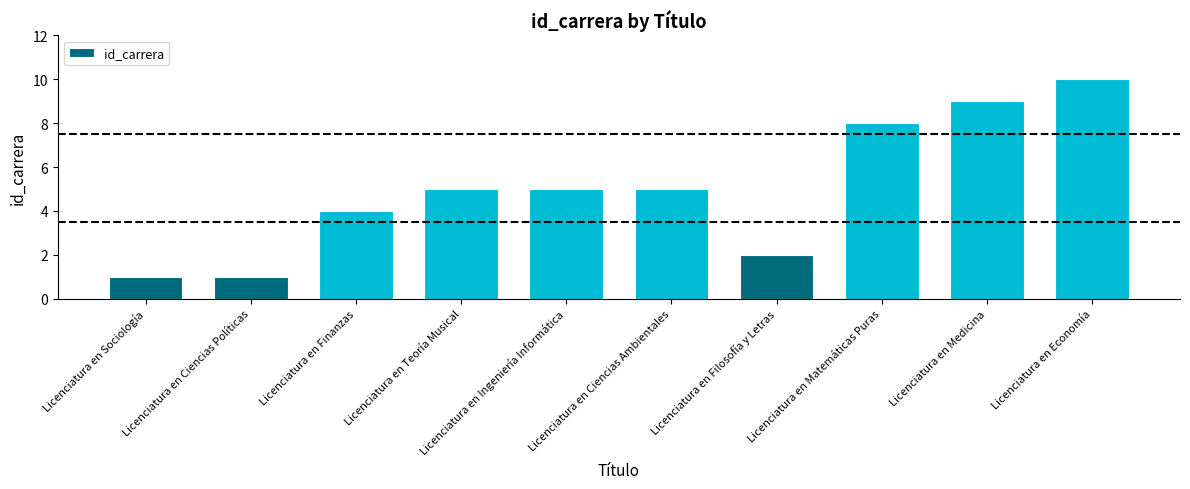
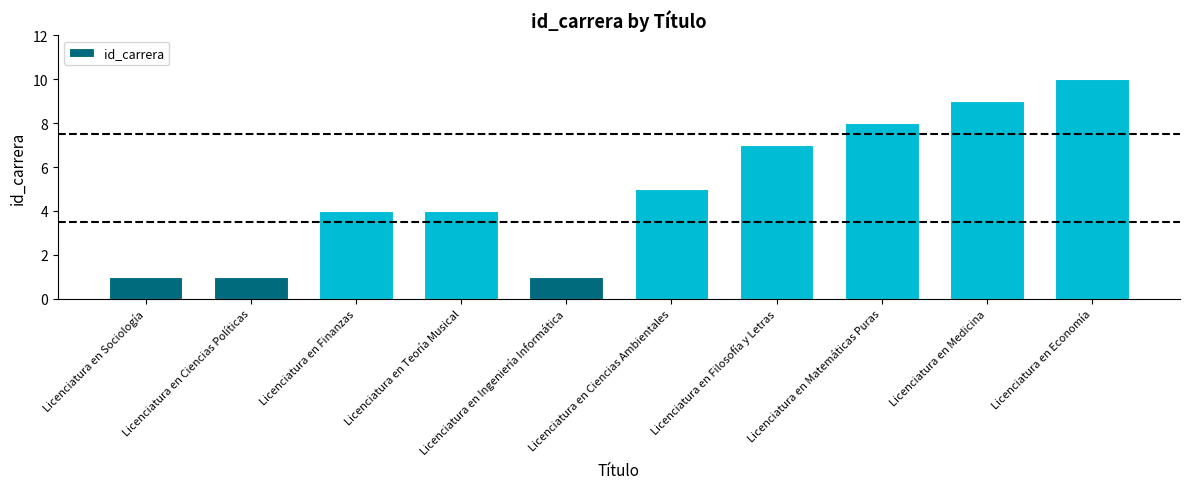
Licenciatura en Teoría Musical: 5 -> 4
Licenciatura en Ingeniería Informática: 5 -> 1
Licenciatura en Filosofía y Letras: 2 -> 7
